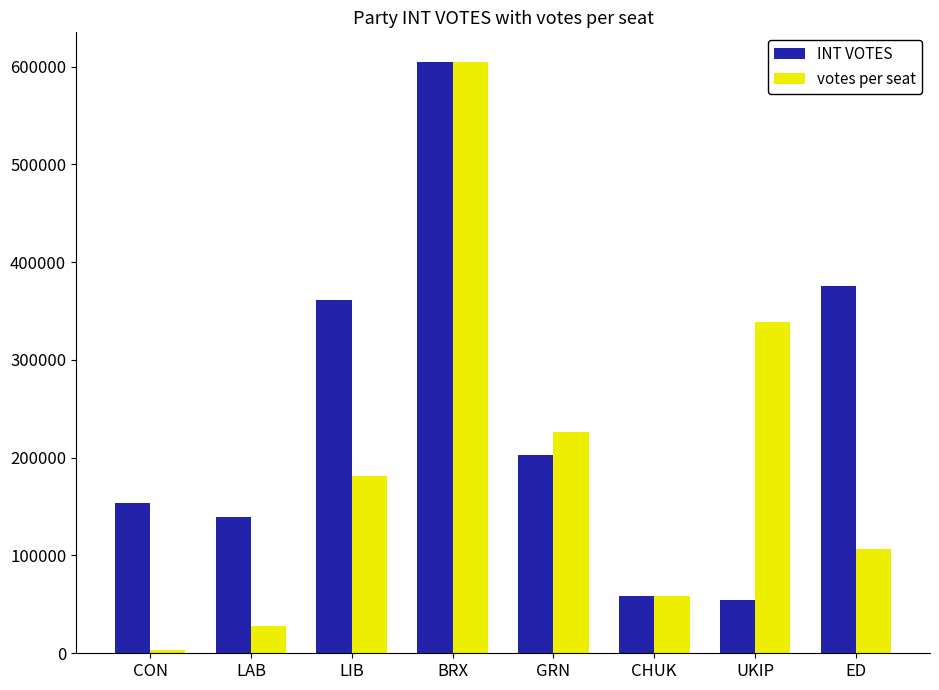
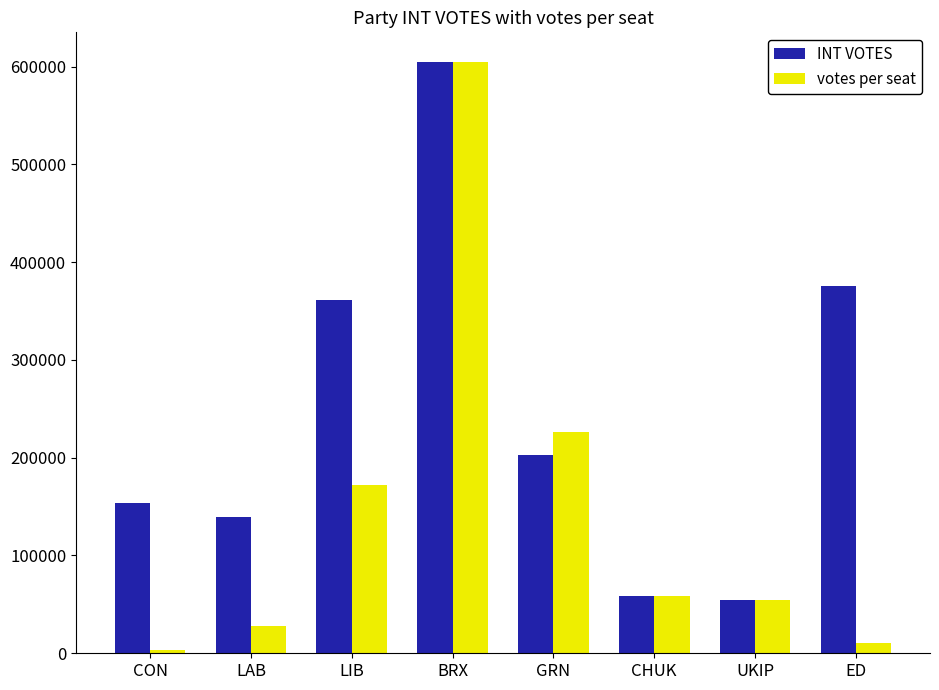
votes per seat, LIB: 180000 -> 170000
votes per seat, UKIP: 340000 -> 50000
votes per seat, ED: 110000 -> 10000
